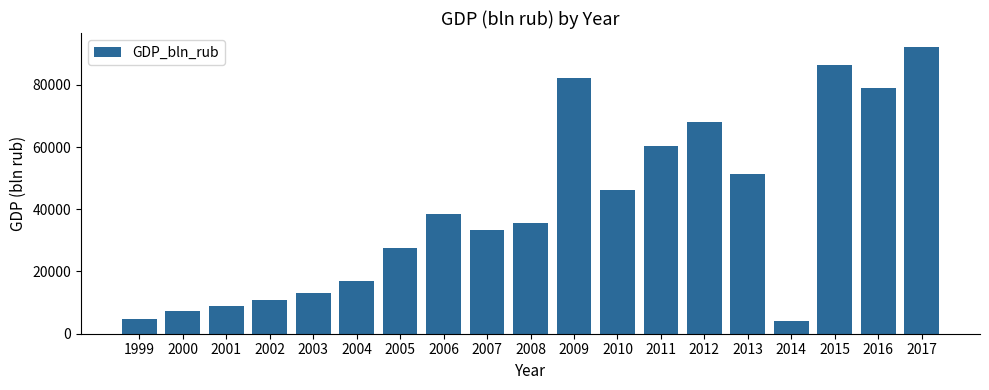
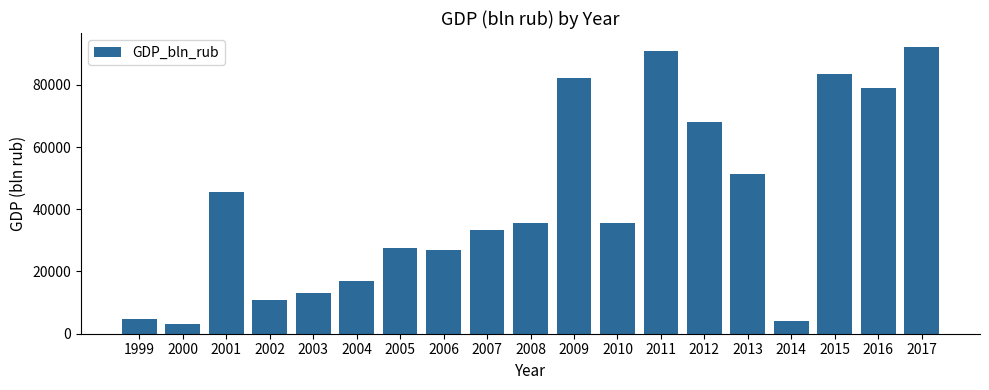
2000: 7000 -> 3000
2001: 9000 -> 46000
2006: 38000 -> 27000
2010: 46000 -> 36000
2011: 60000 -> 91000
2015: 86000 -> 83000
